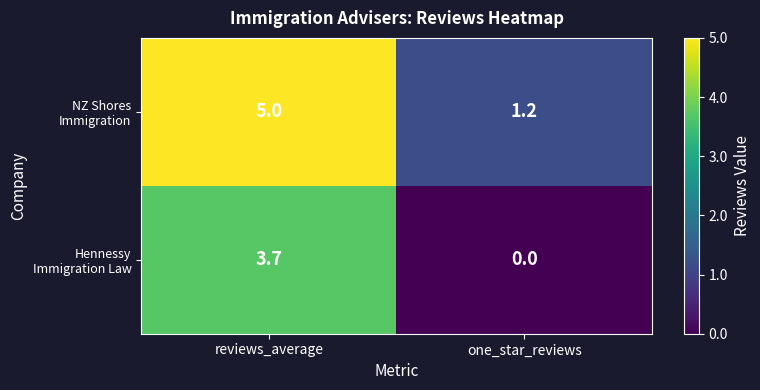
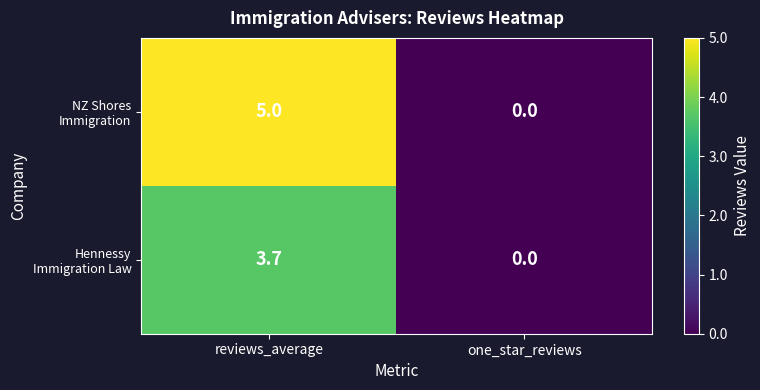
NZ Shores Immigration, one_star_reviews: 1.2 -> 0.0
